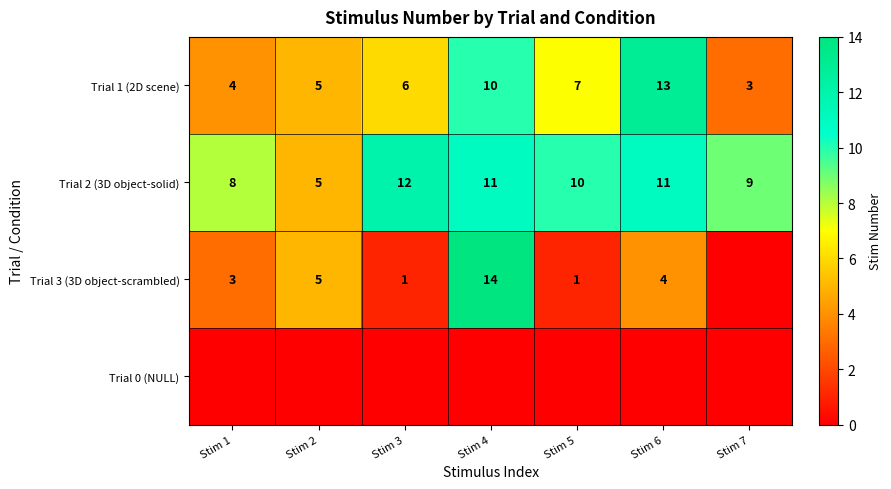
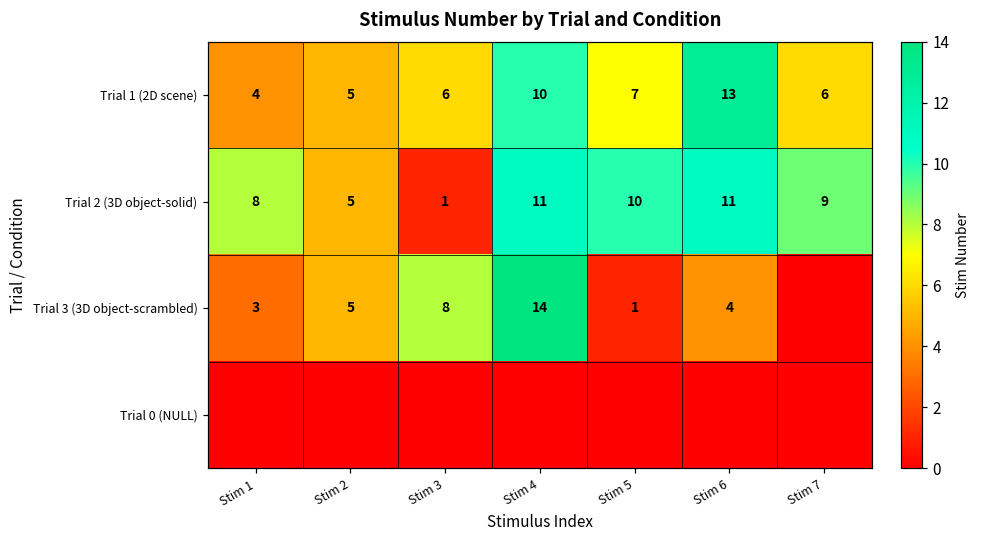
Trial 1 (2D scene), Stim 7: 3 -> 6
Trial 2 (3D object-solid), Stim 3: 12 -> 1
Trial 3 (3D object-scrambled), Stim 3: 1 -> 8
